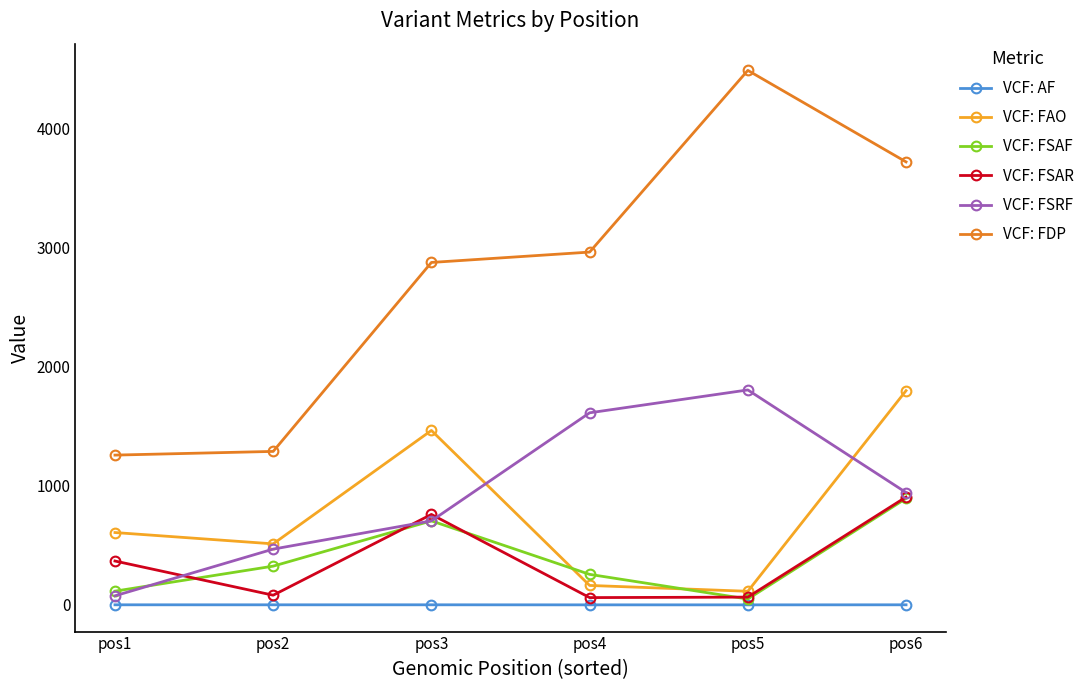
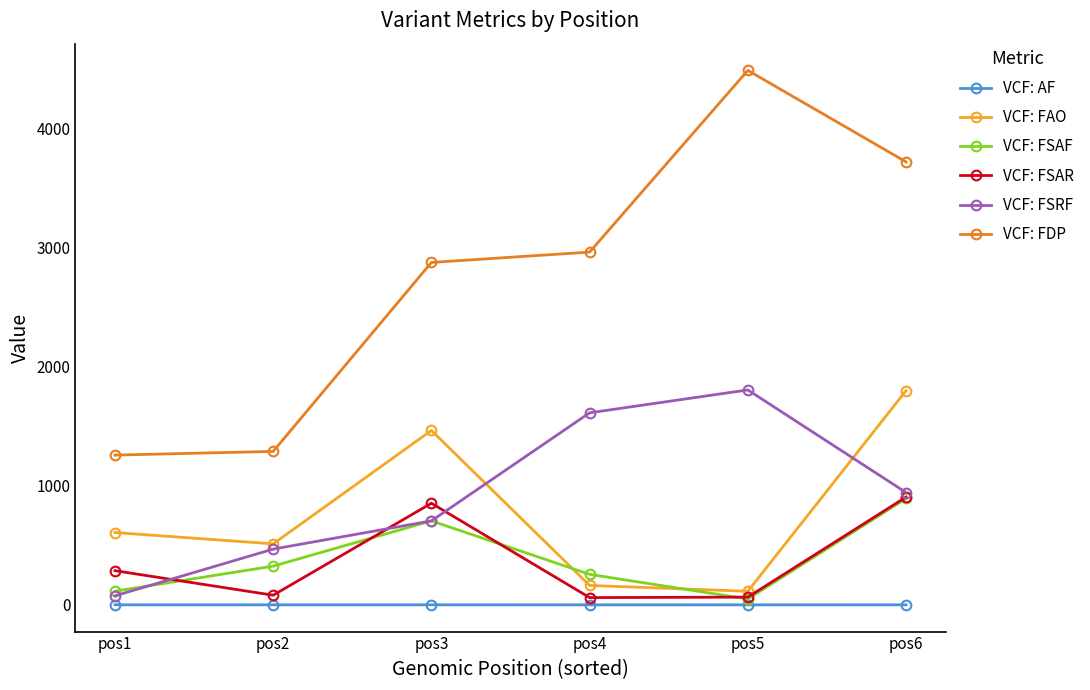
VCF: FSAR, pos1: 370 -> 290
VCF: FSAR, pos3: 760 -> 850
